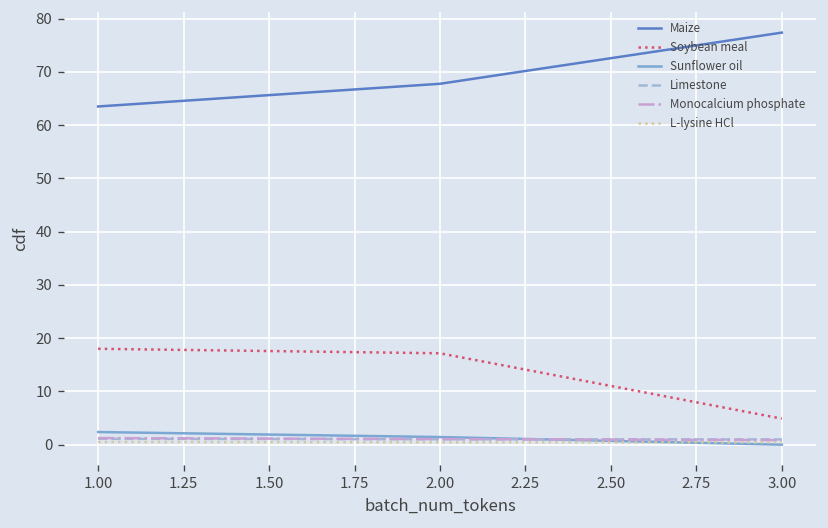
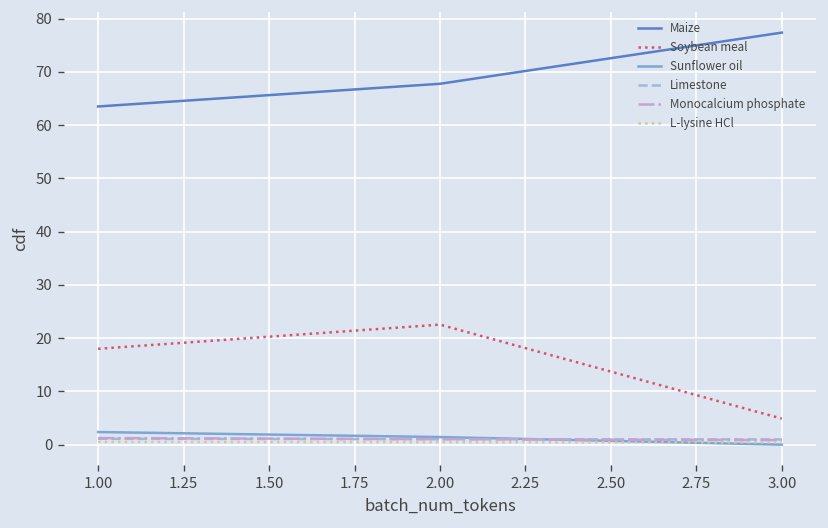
Soybean meal, 2.00: 17 -> 23
